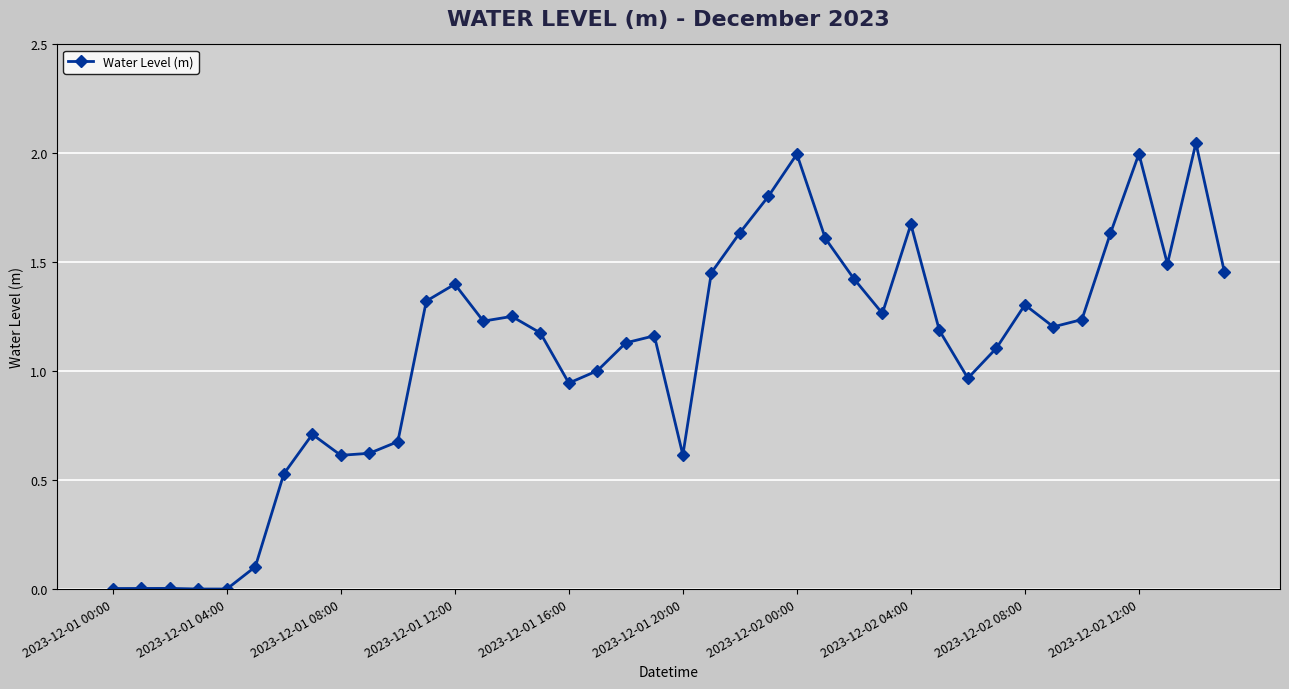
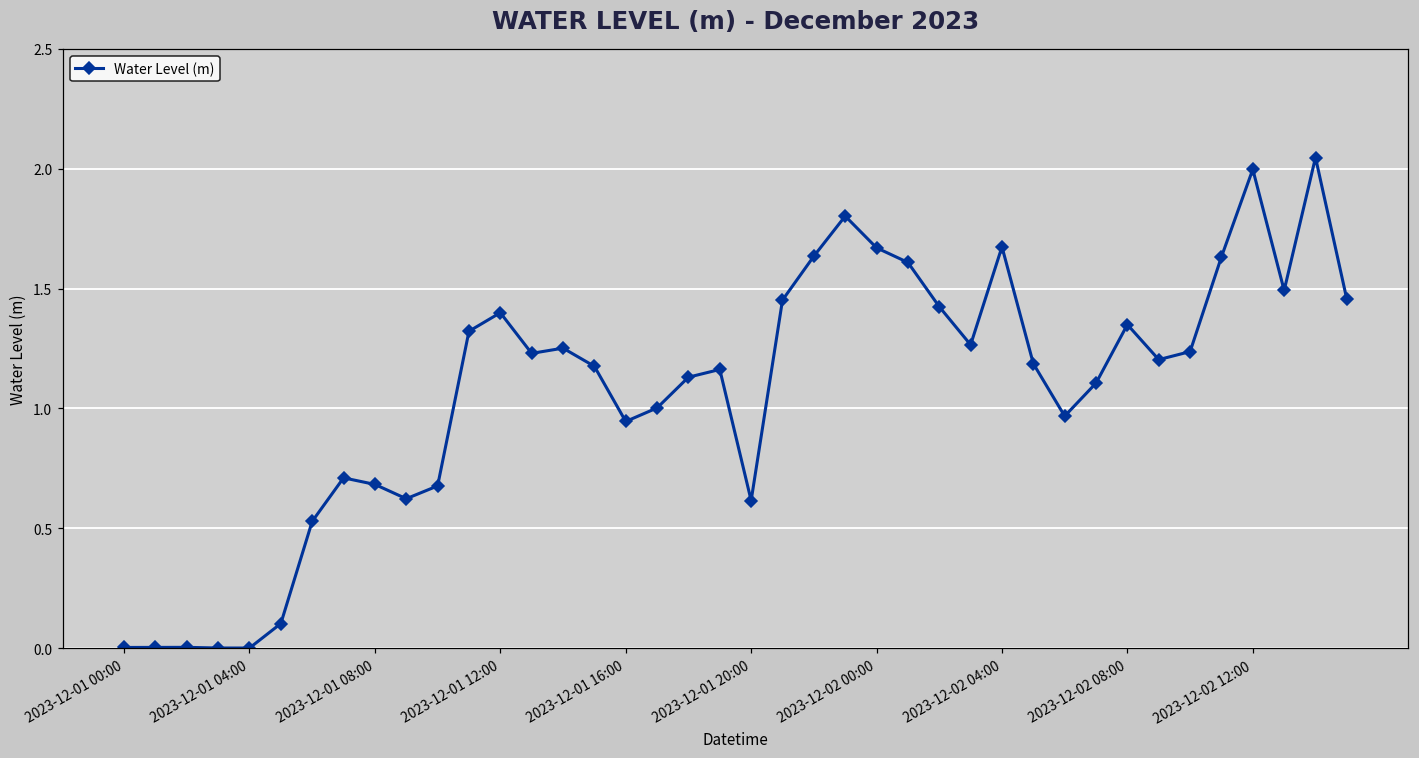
2023-12-01 08:00: 0.61 -> 0.68
2023-12-02 00:00: 2.00 -> 1.67
2023-12-02 08:00: 1.30 -> 1.35
